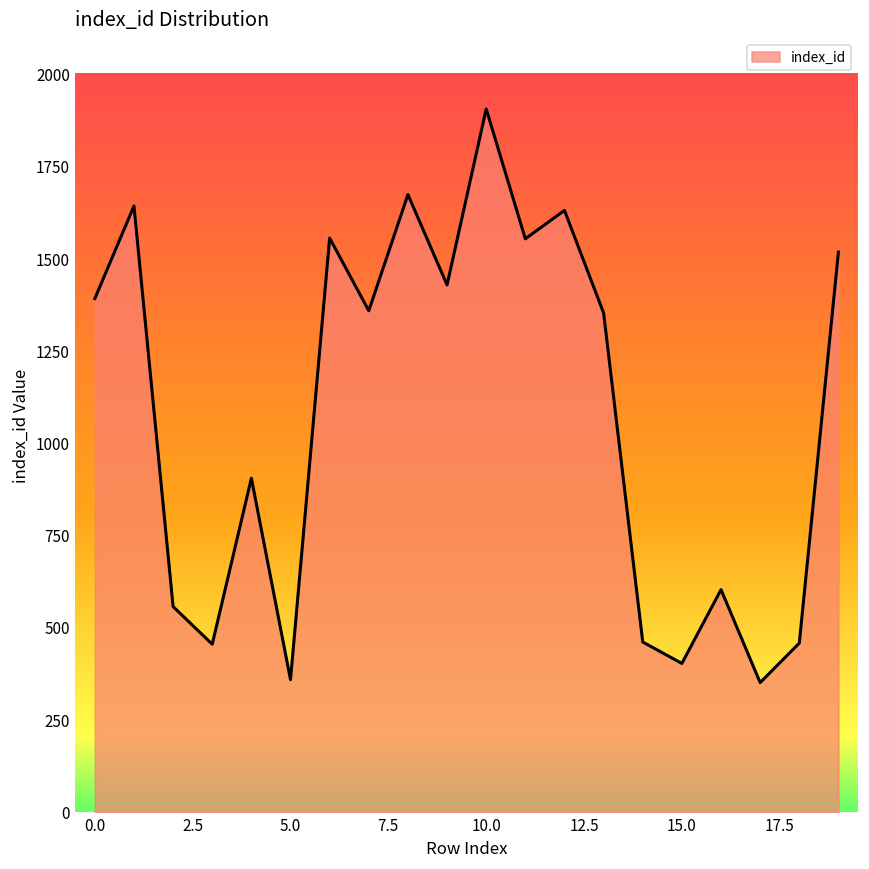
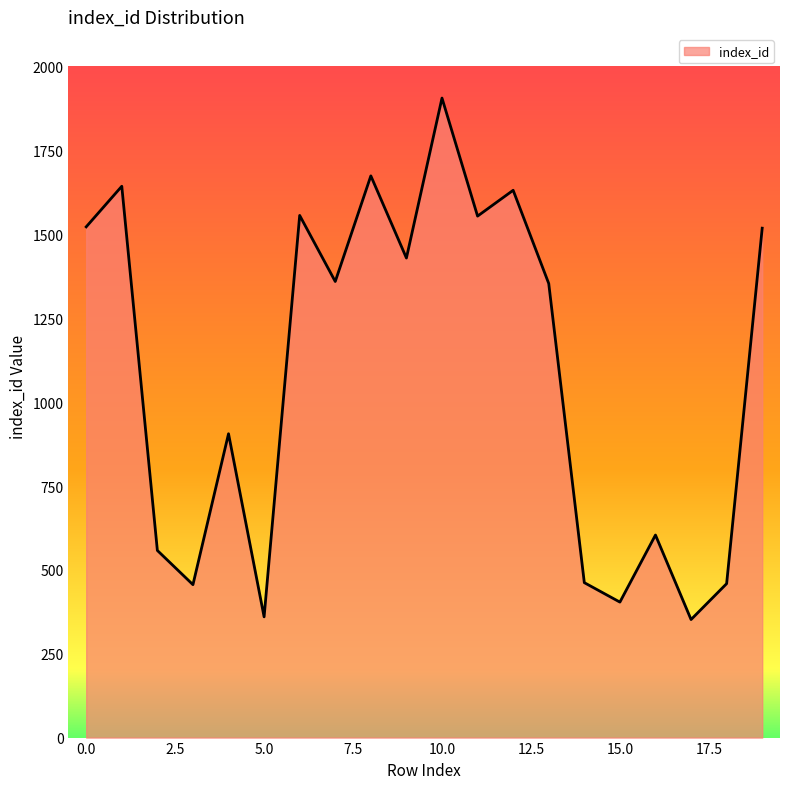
0.0: 1390 -> 1520
